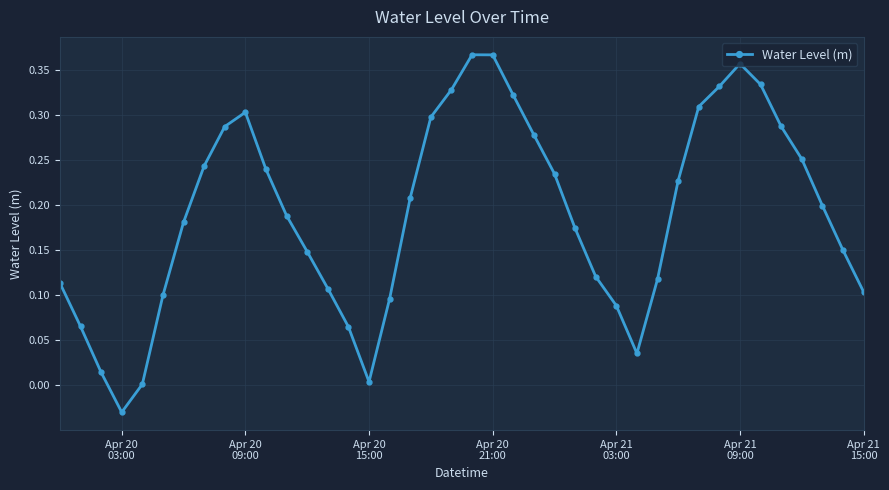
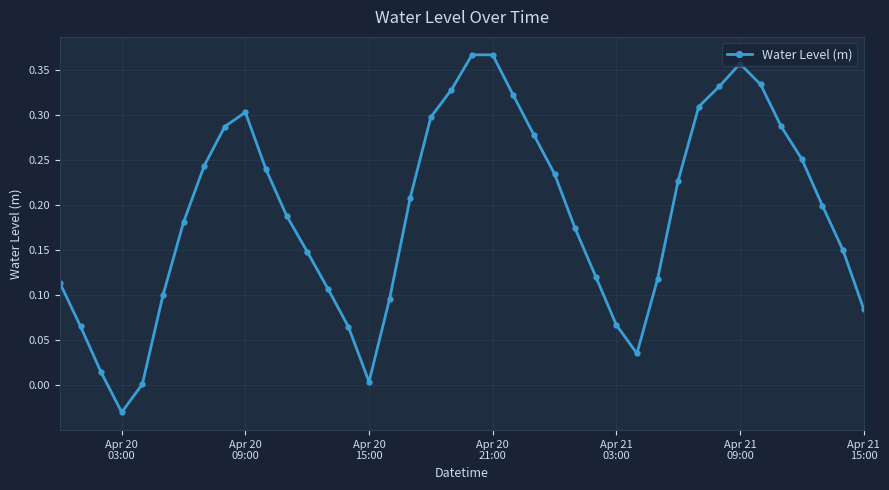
Apr 21 03:00: 0.09 -> 0.07
Apr 21 15:00: 0.10 -> 0.08
